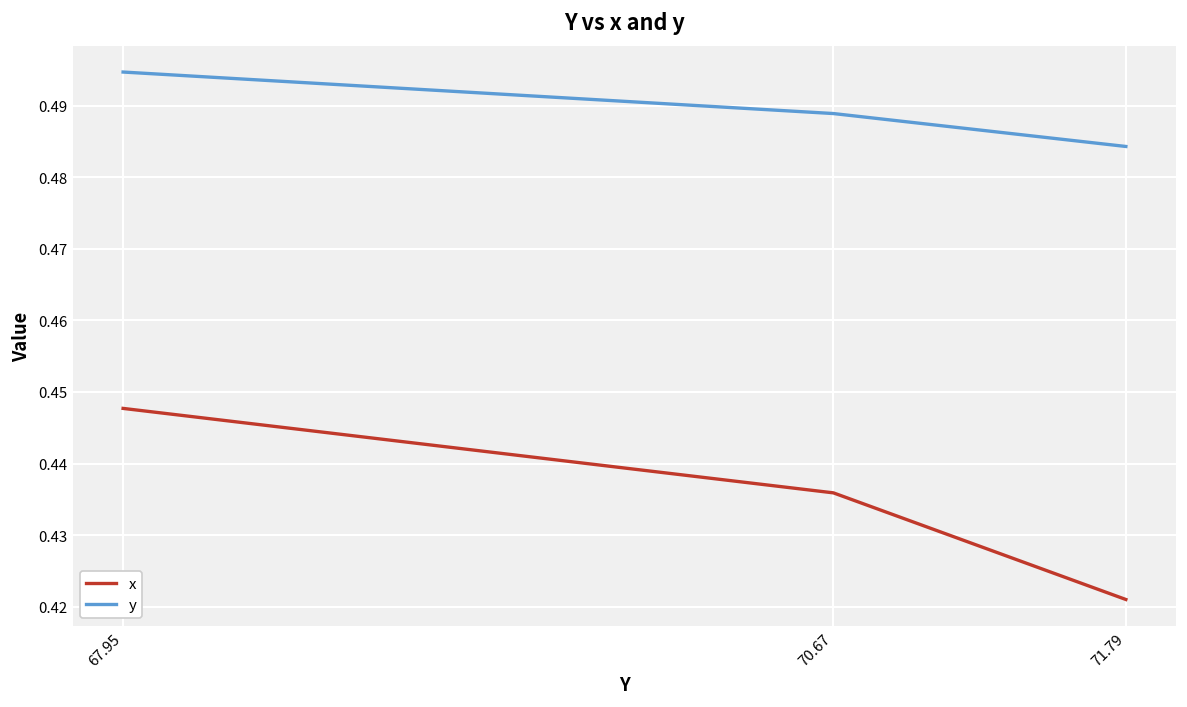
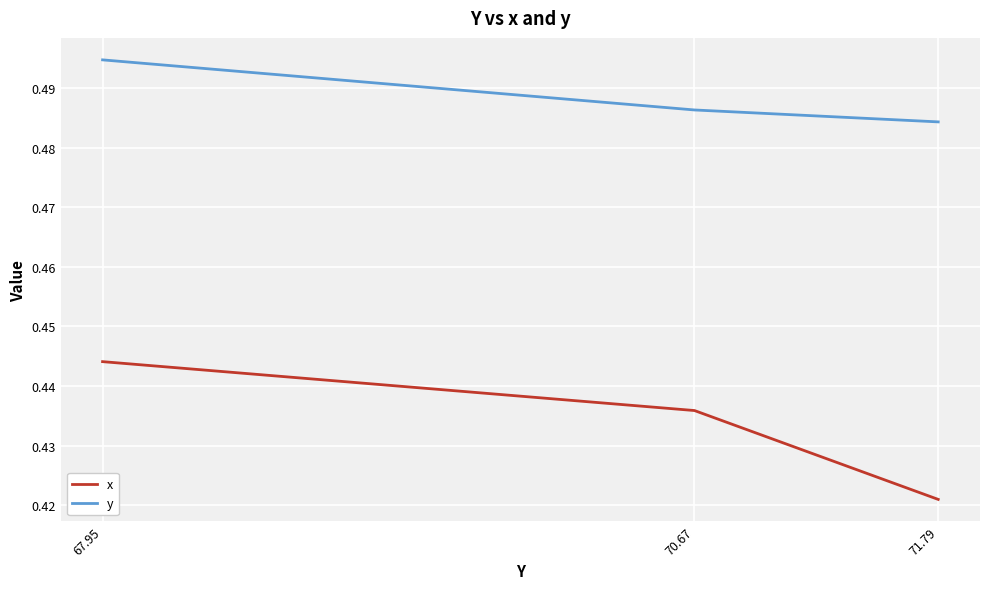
x, 67.95: 0.448 -> 0.444
y, 70.67: 0.489 -> 0.486
